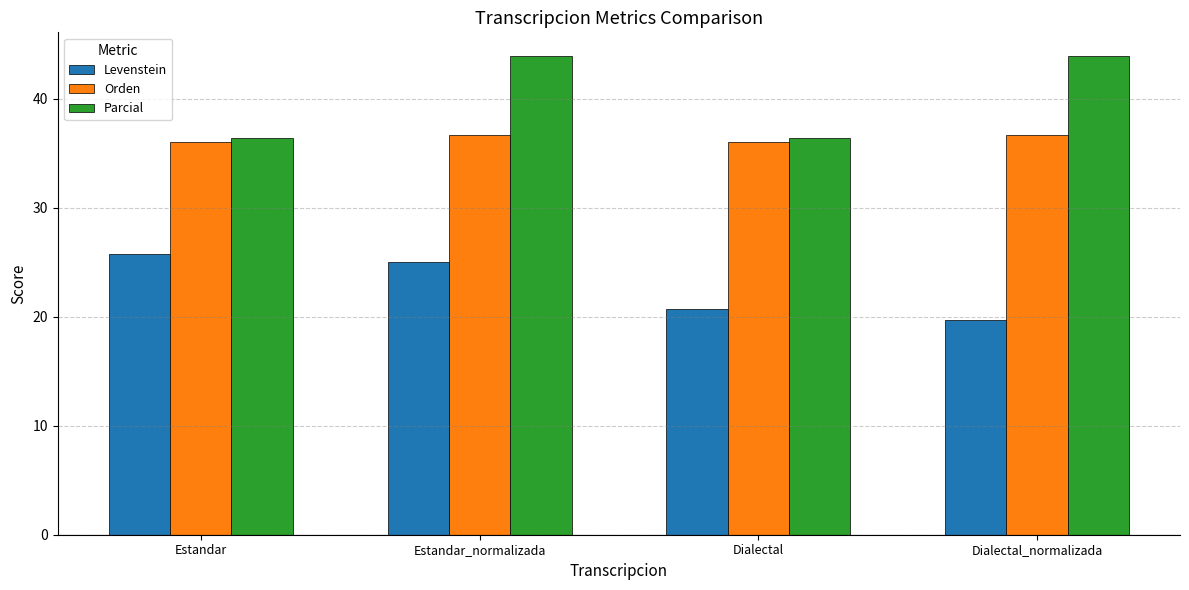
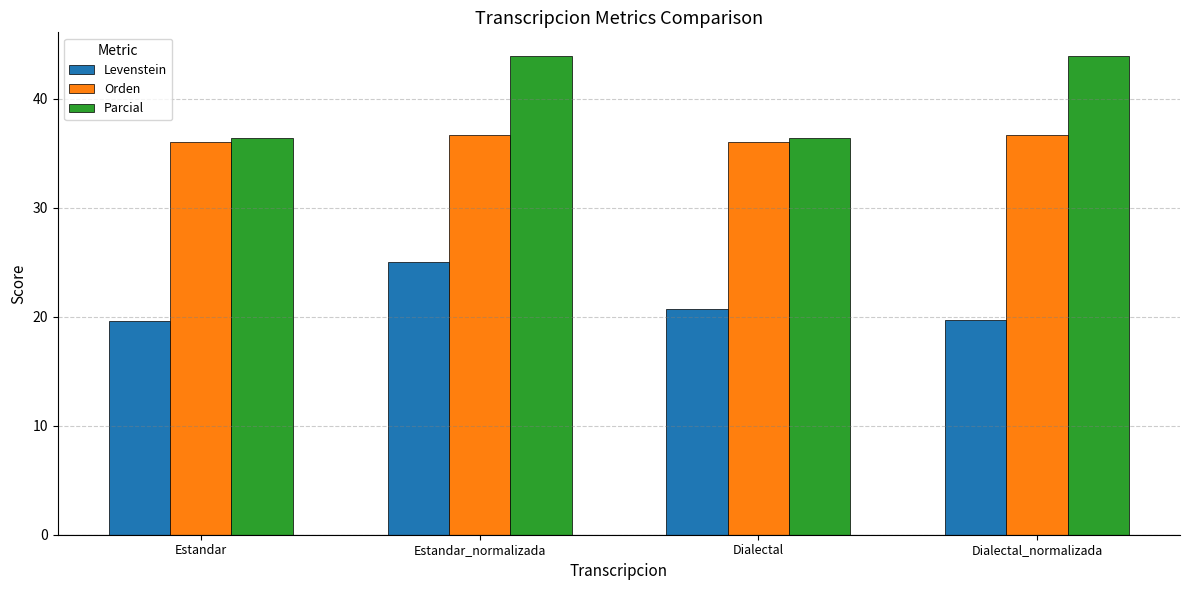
Levenstein, Estandar: 25.7 -> 19.6
